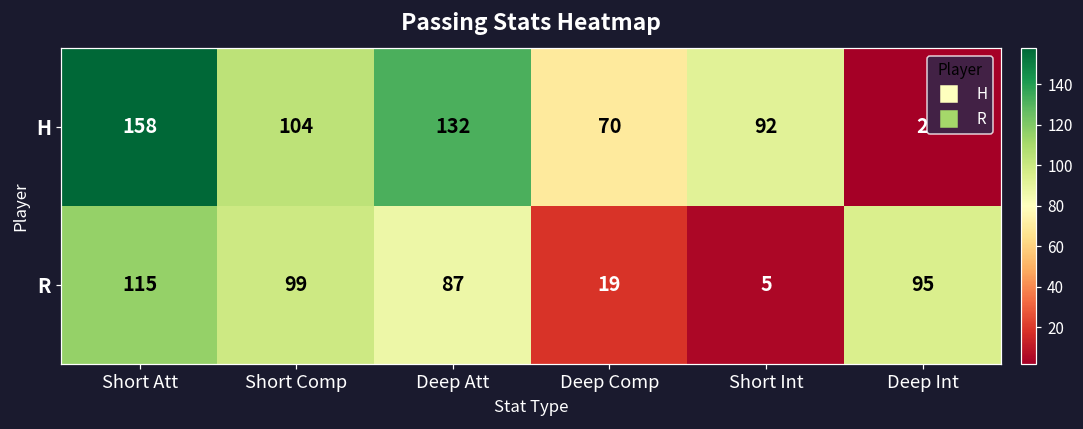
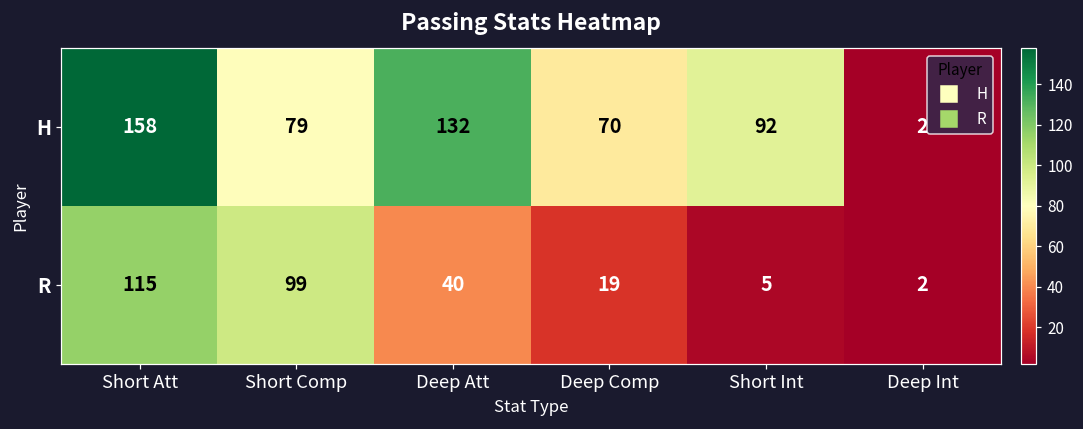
H, Short Comp: 104 -> 79
R, Deep Att: 87 -> 40
R, Deep Int: 95 -> 2
